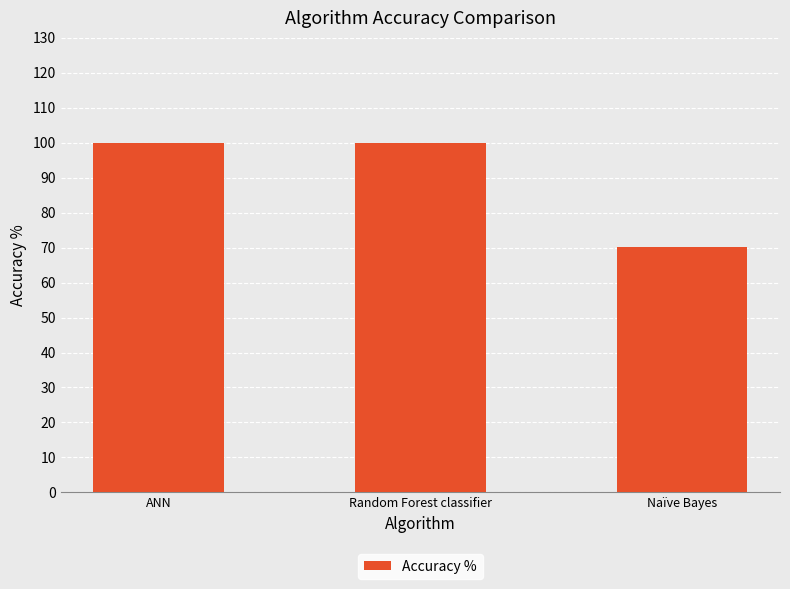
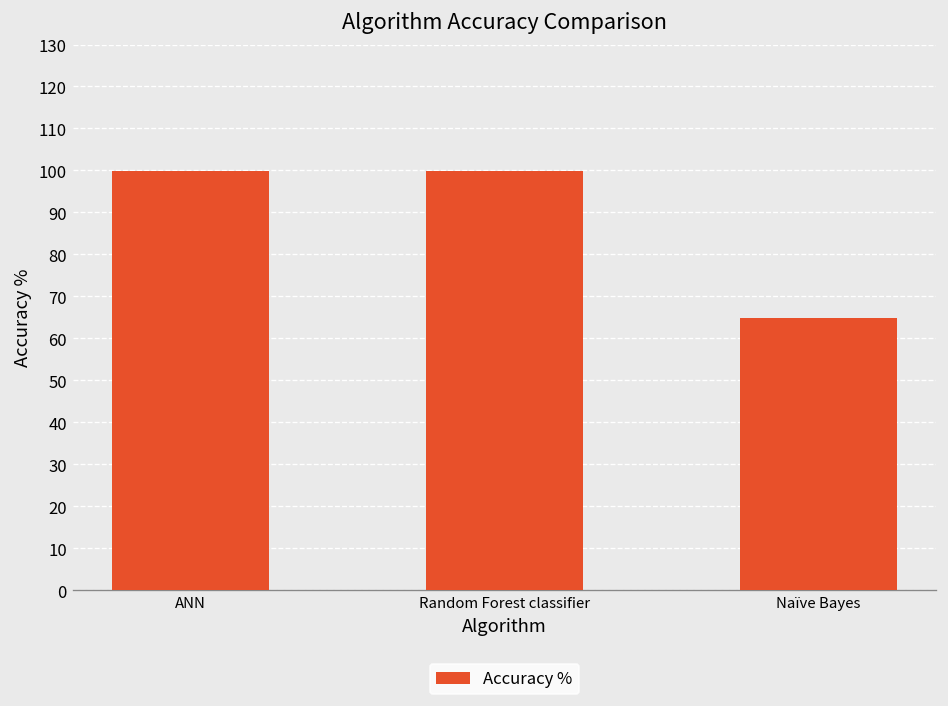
Naïve Bayes: 70 -> 65
